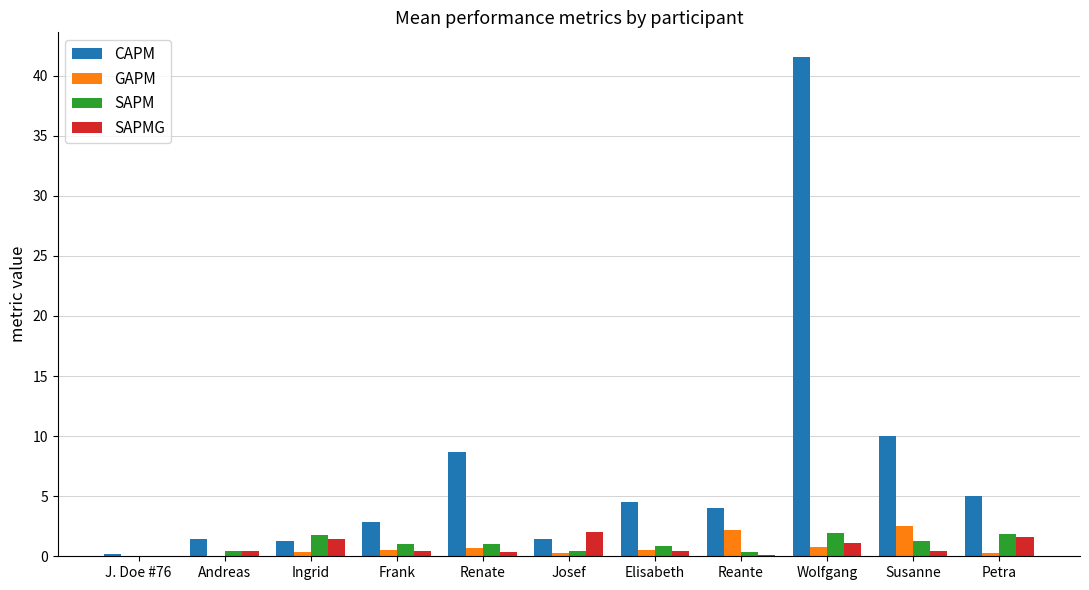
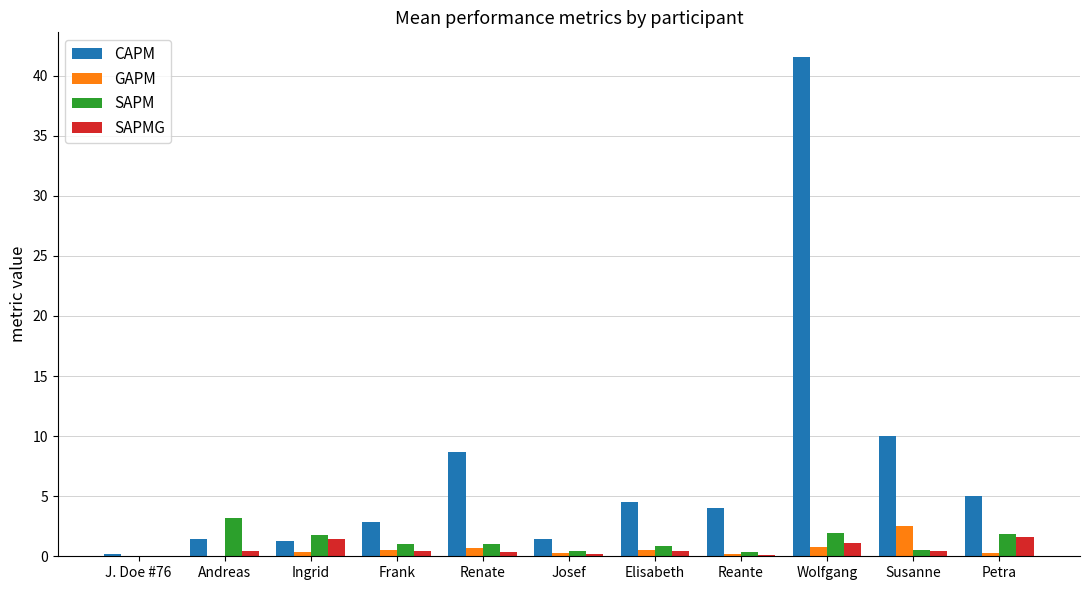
SAPM, Andreas: 0.5 -> 3.2
SAPMG, Josef: 2.0 -> 0.2
GAPM, Reante: 2.2 -> 0.2
SAPM, Susanne: 1.3 -> 0.5
